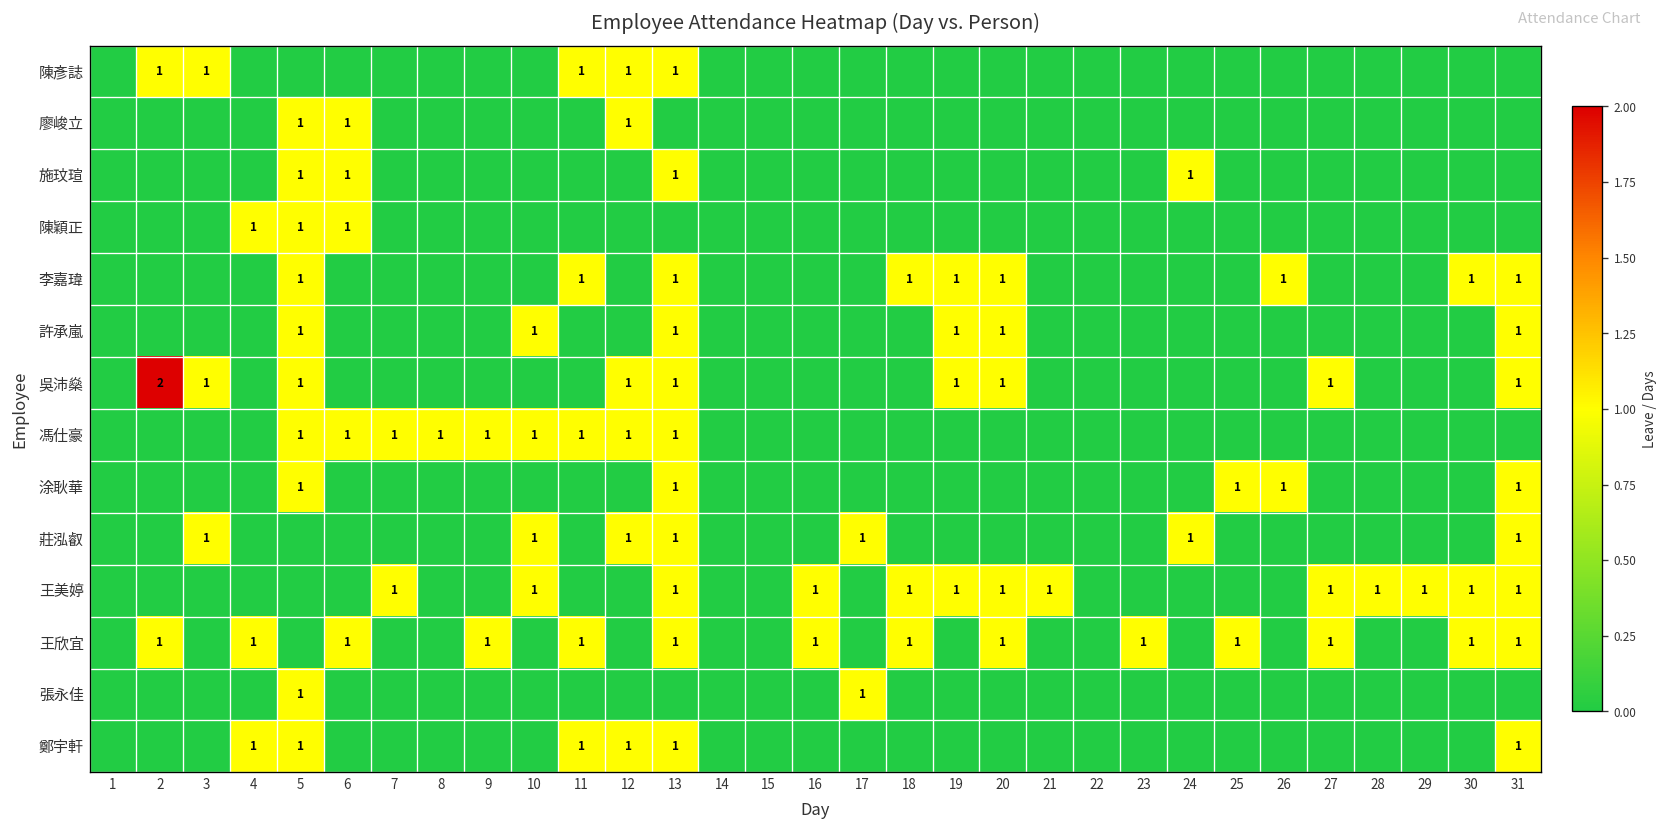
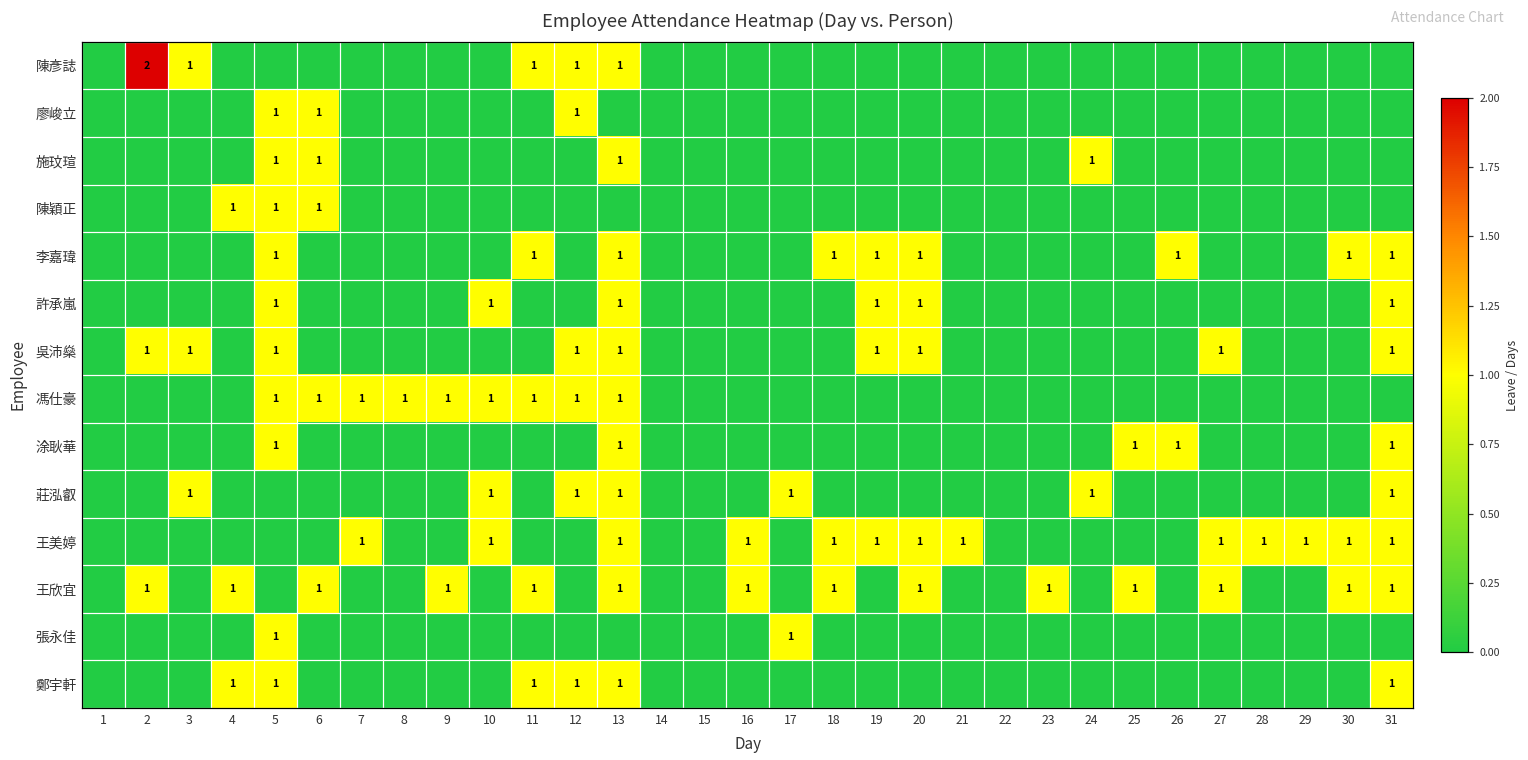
陳彥誌, 2: 1 -> 2
吳沛燊, 2: 2 -> 1
